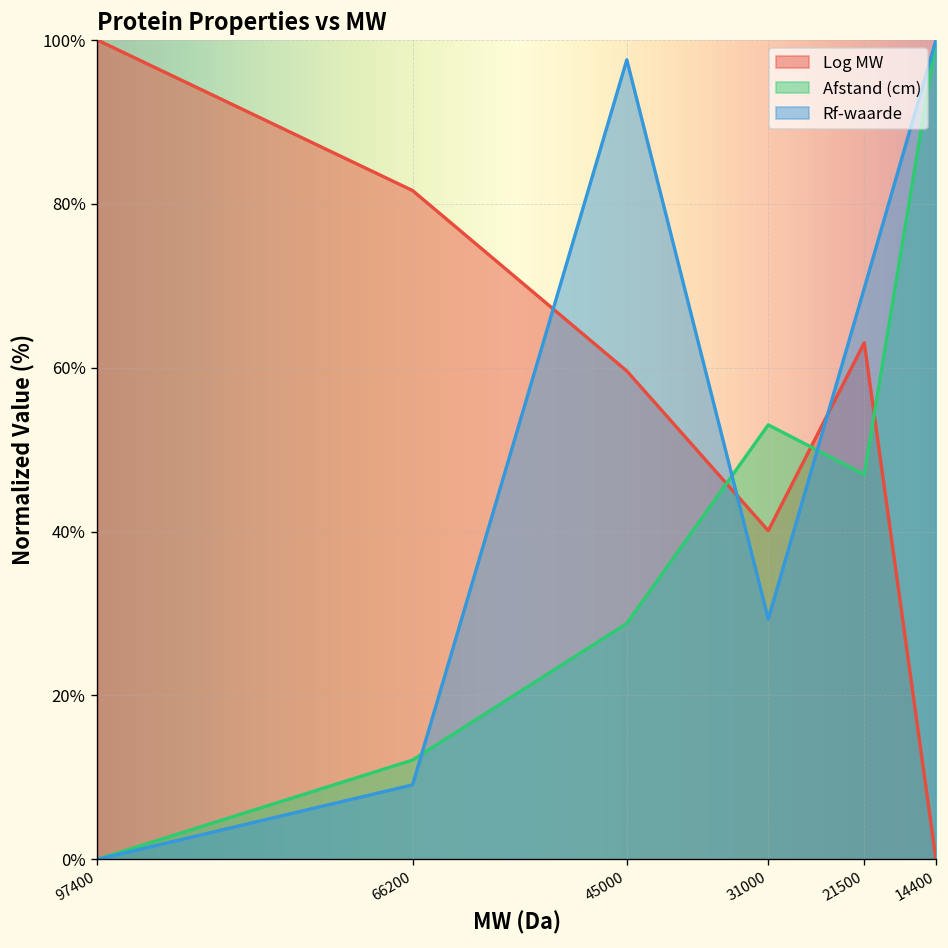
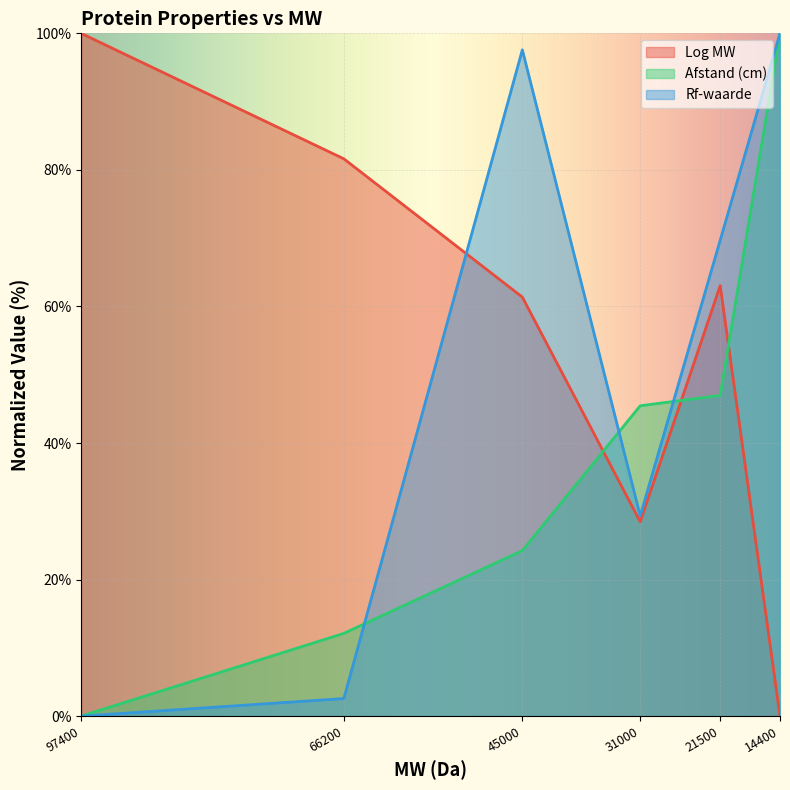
Rf-waarde, 66200: 9% -> 3%
Log MW, 45000: 60% -> 61%
Afstand (cm), 45000: 29% -> 24%
Log MW, 31000: 40% -> 28%
Afstand (cm), 31000: 53% -> 45%
